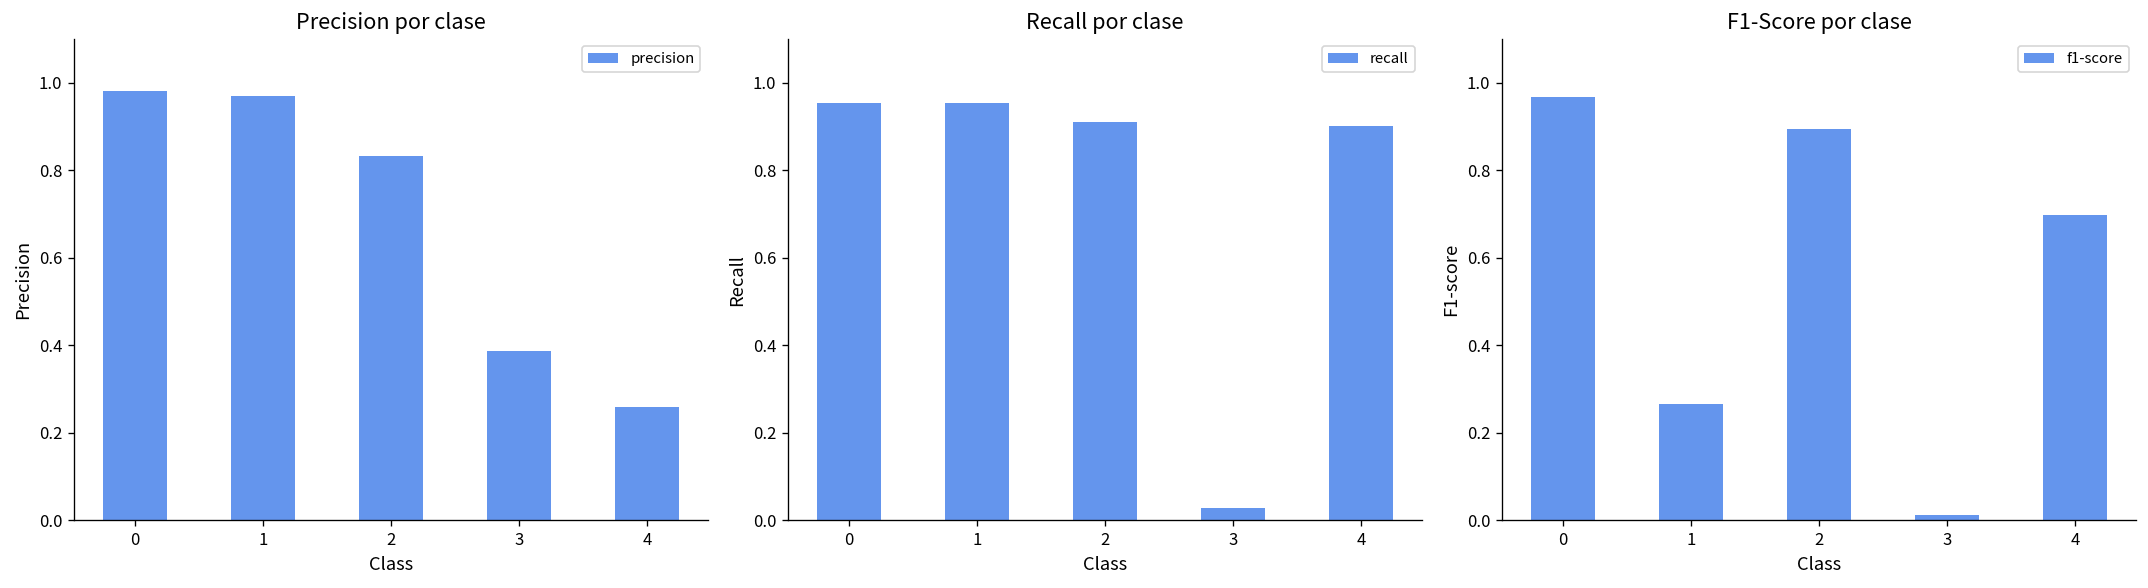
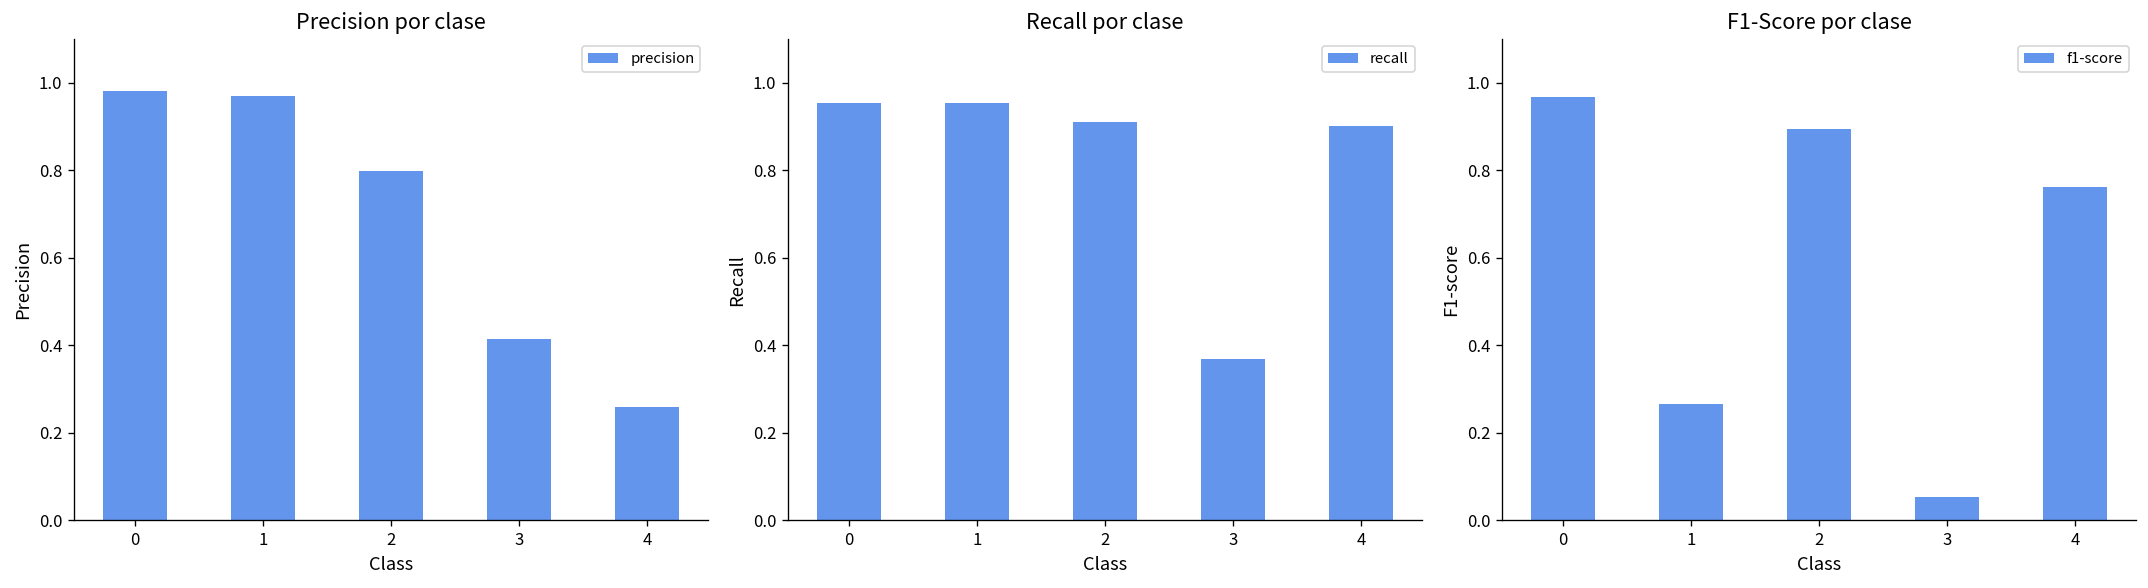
Precision por clase, 2: 0.83 -> 0.80
Precision por clase, 3: 0.39 -> 0.41
Recall por clase, 3: 0.03 -> 0.37
F1-Score por clase, 3: 0.01 -> 0.05
F1-Score por clase, 4: 0.70 -> 0.76
